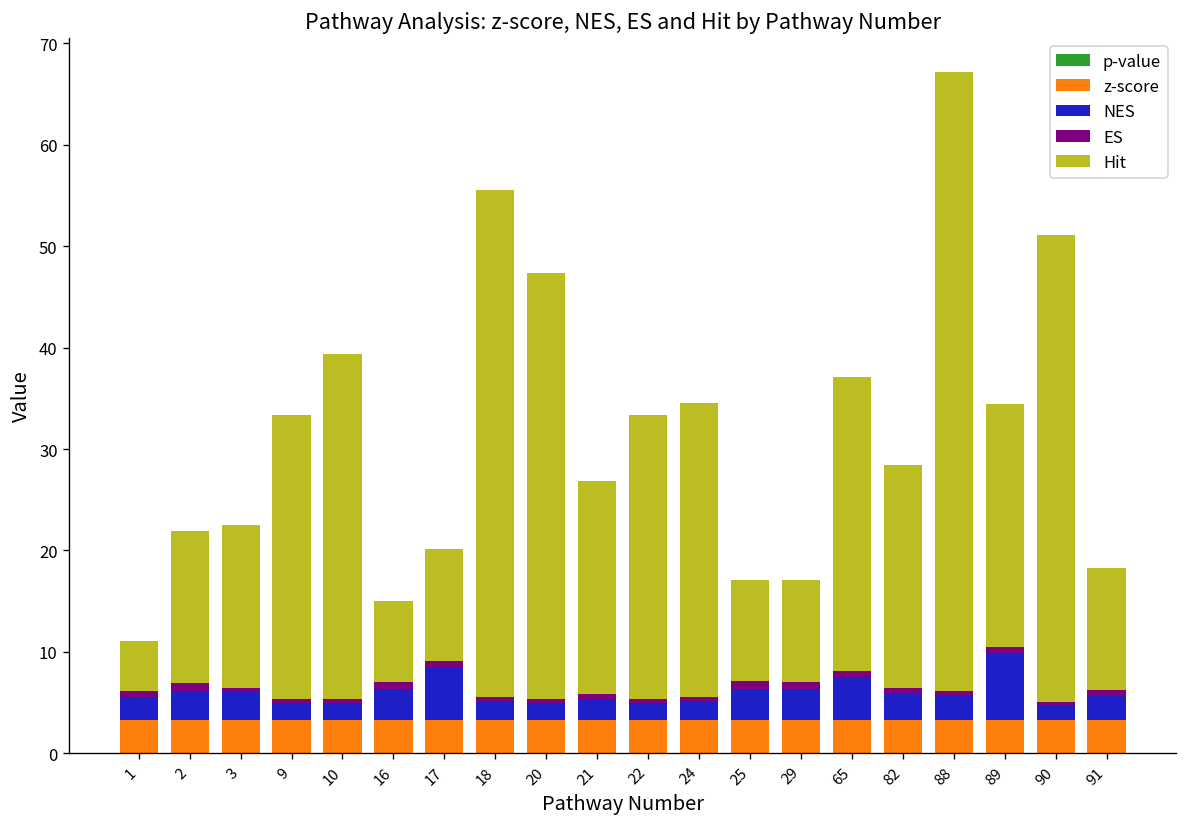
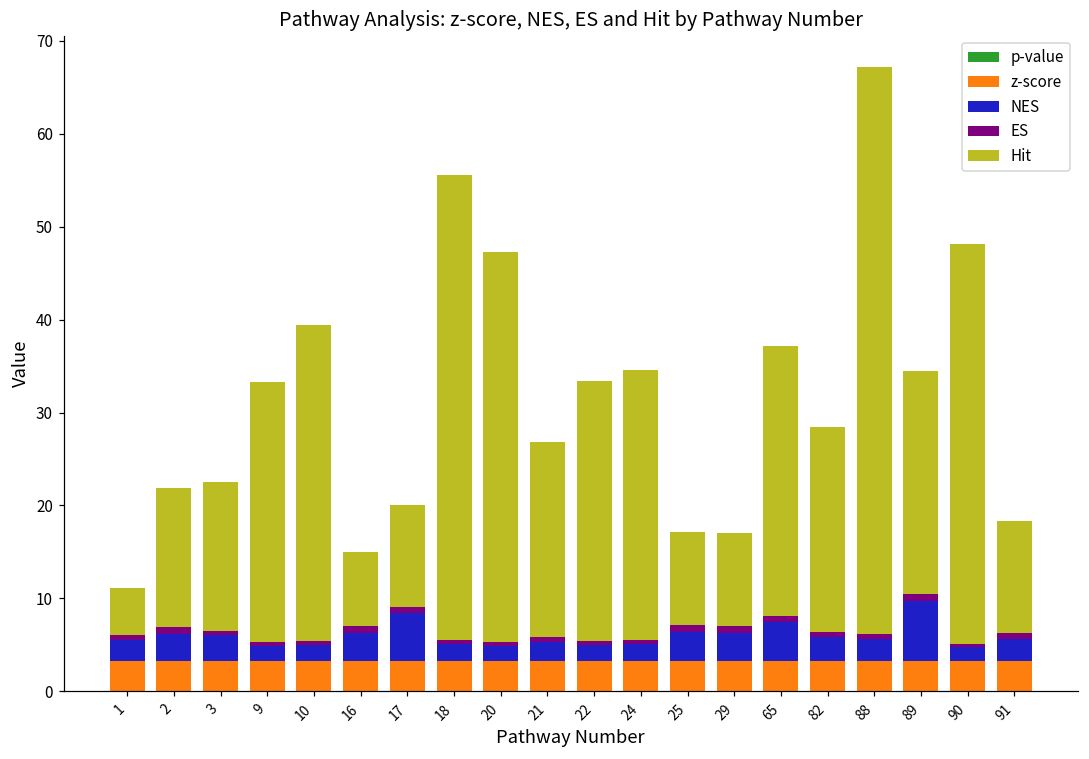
Hit, 90: 46 -> 43
